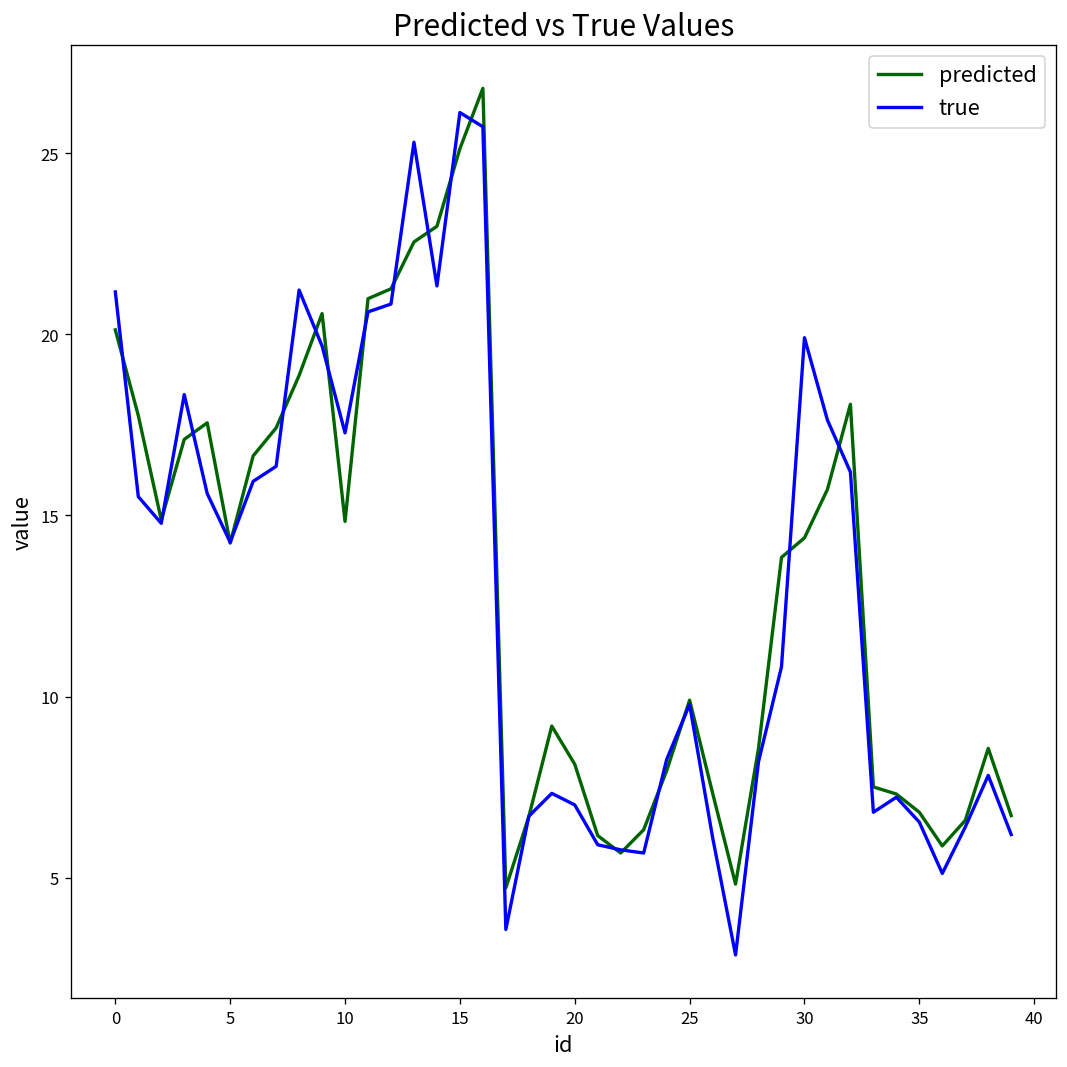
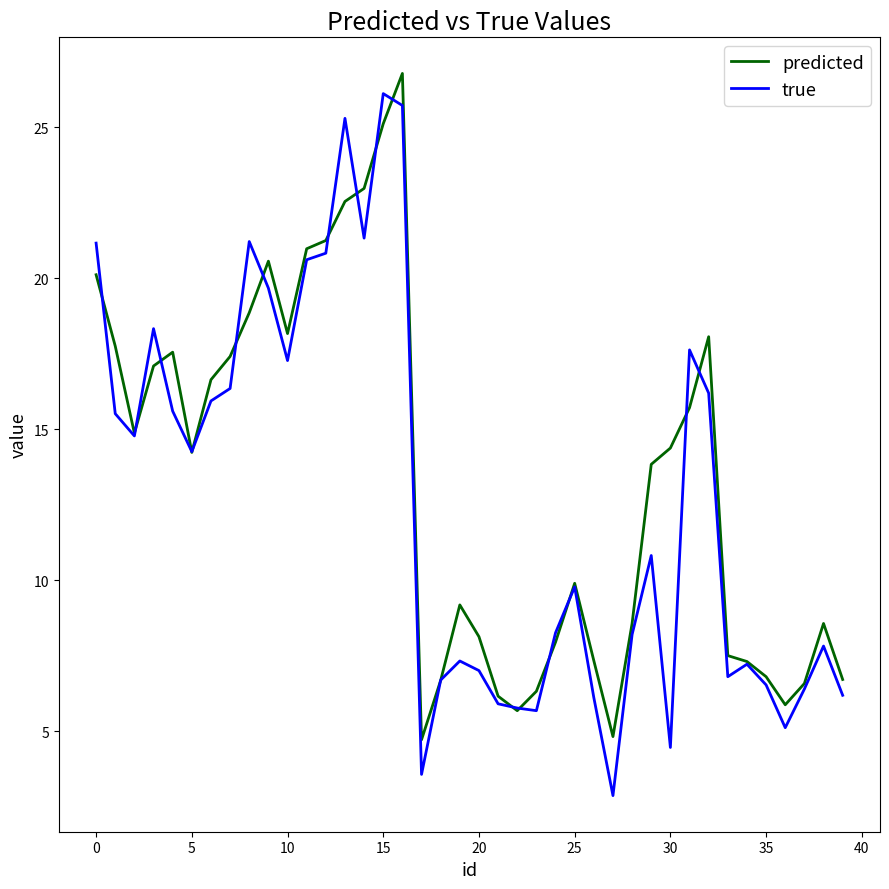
predicted, 10: 14.8 -> 18.2
true, 30: 19.9 -> 4.5
